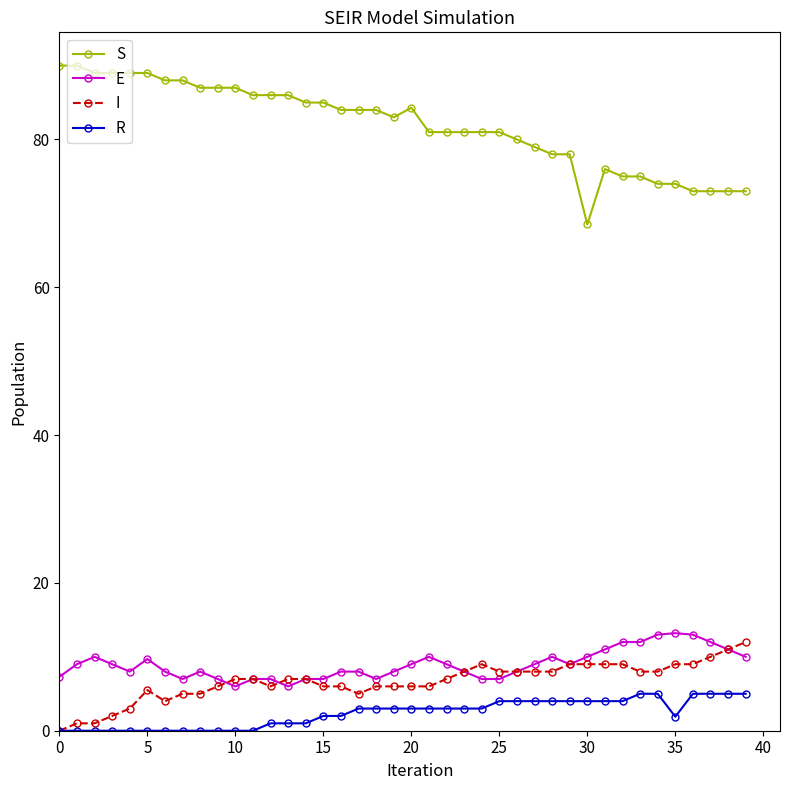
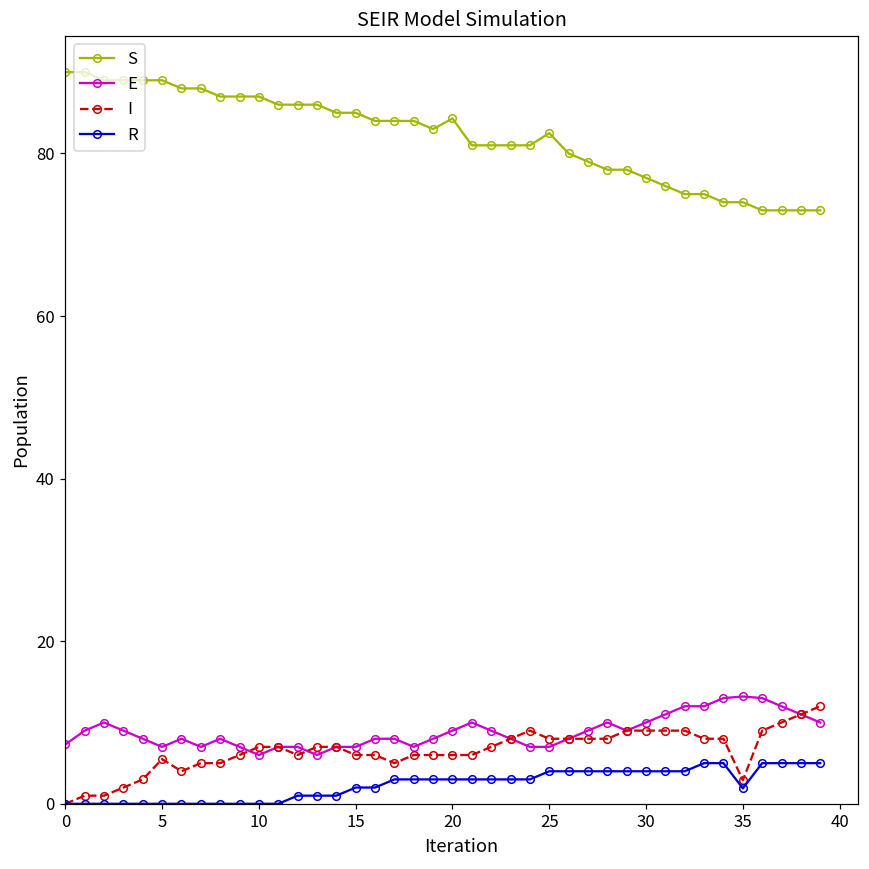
E, 5: 10 -> 7
S, 25: 81 -> 83
S, 30: 69 -> 77
I, 35: 9 -> 3
